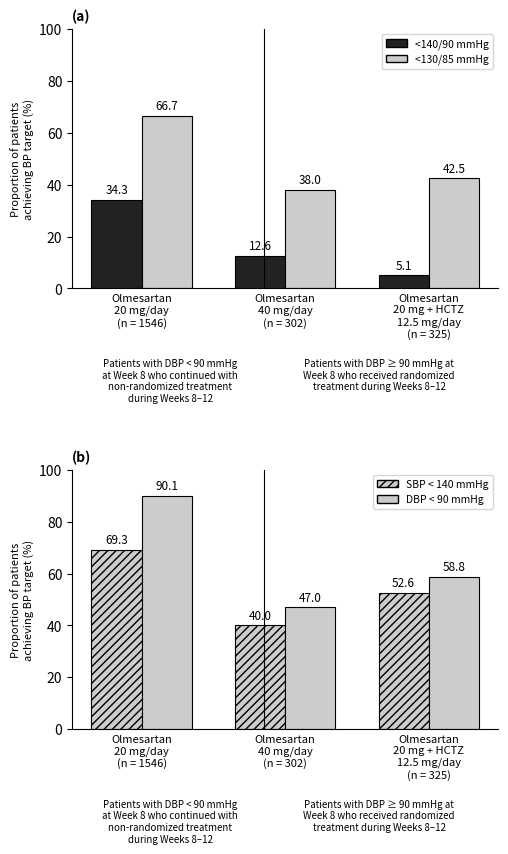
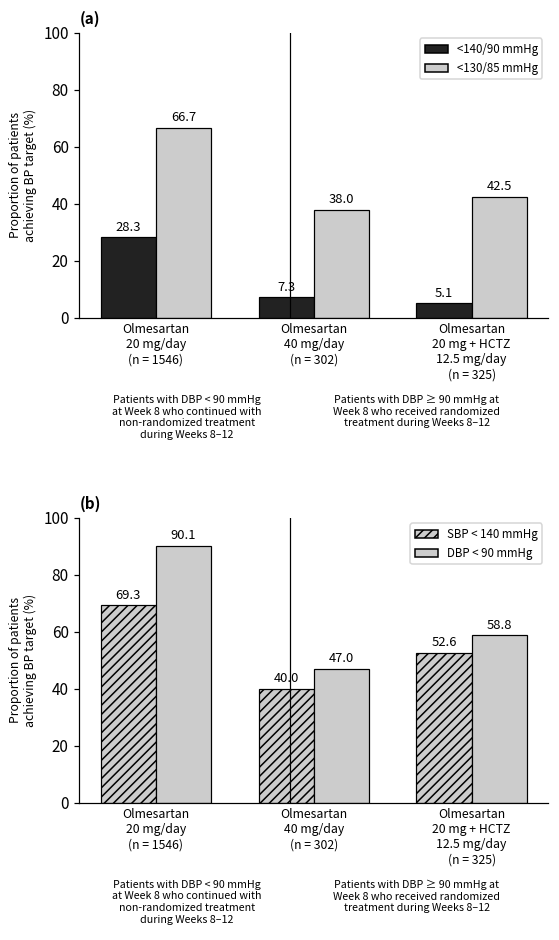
(a), <140/90 mmHg, Olmesartan 20 mg/day (n = 1546): 34.3 -> 28.3
(a), <140/90 mmHg, Olmesartan 40 mg/day (n = 302): 12.6 -> 7.3
